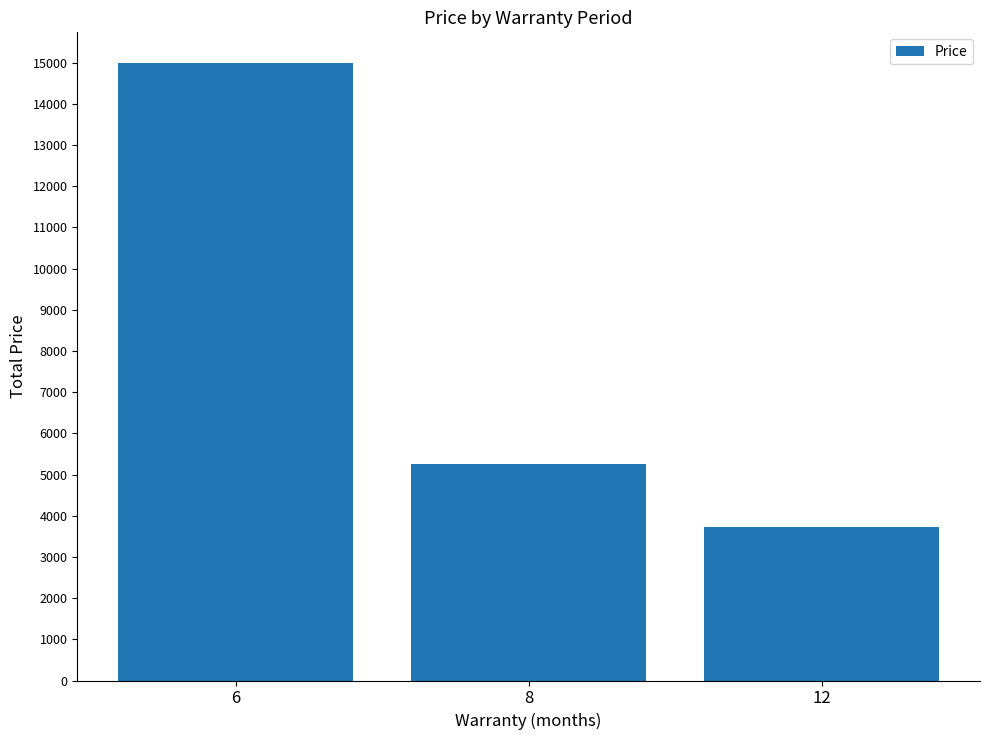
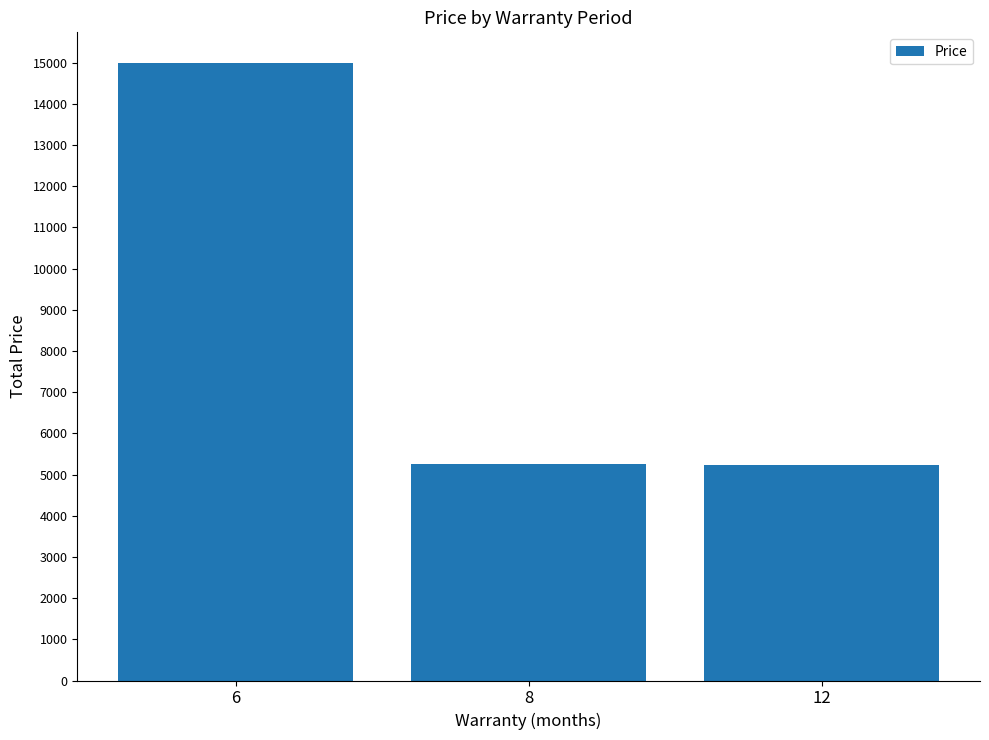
12: 3700 -> 5200
